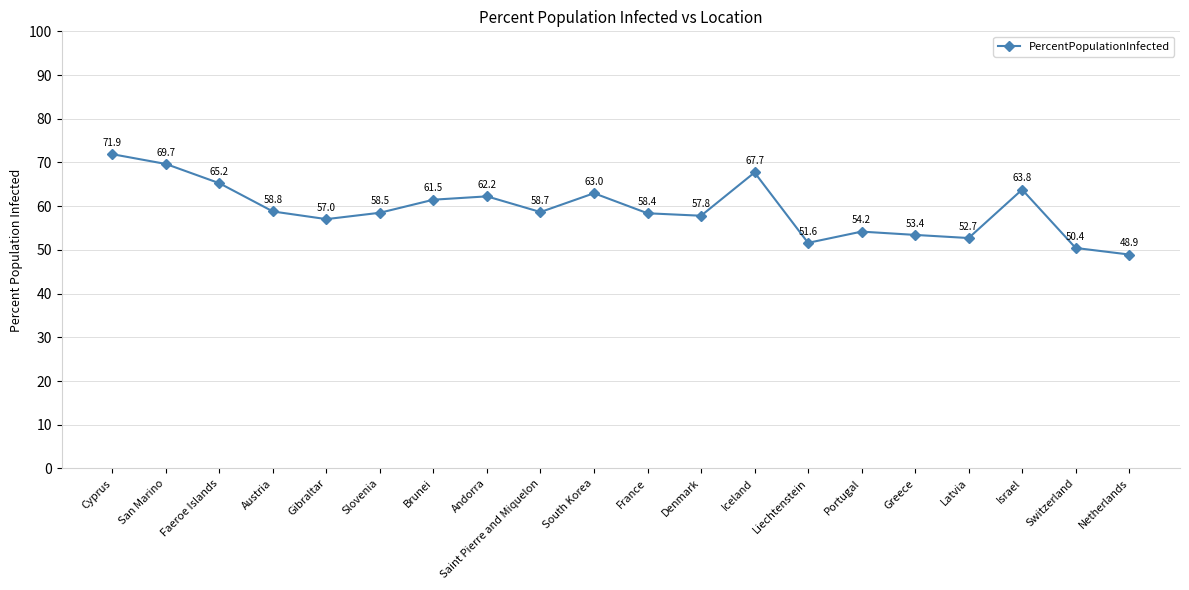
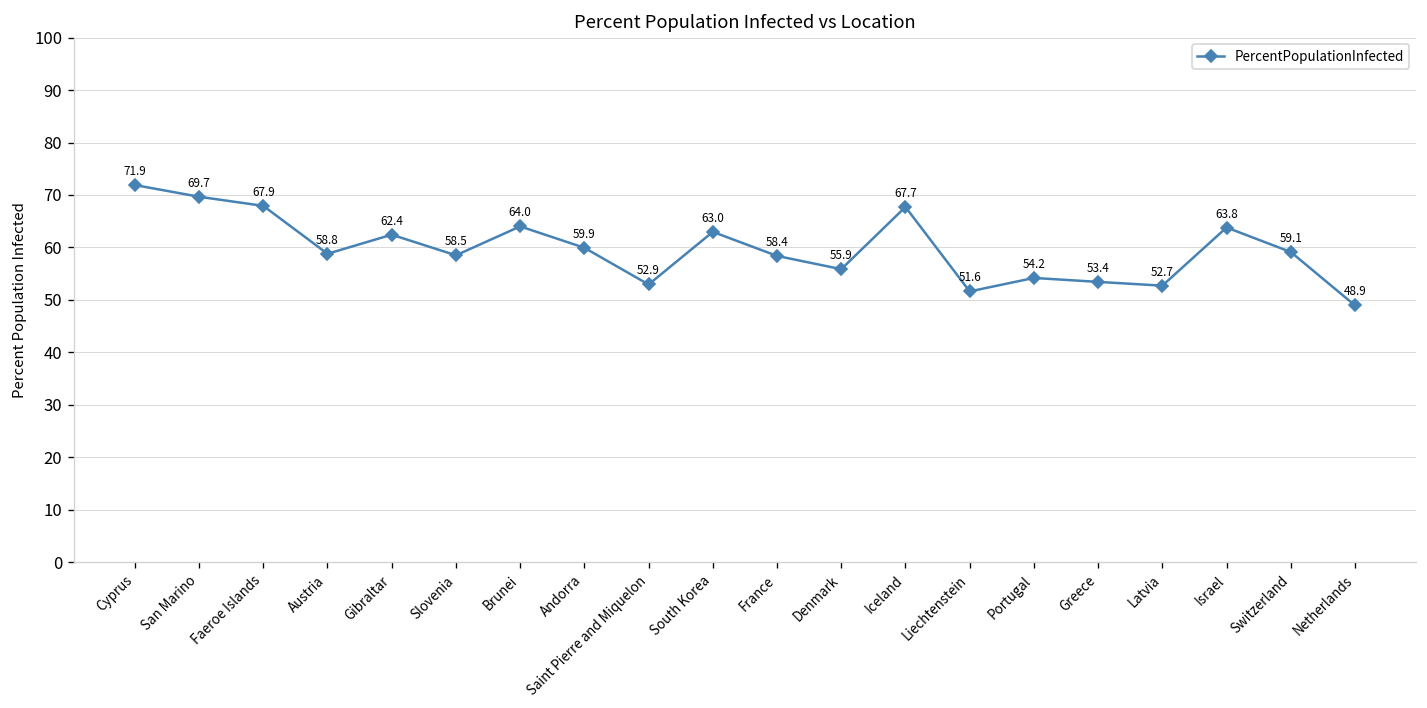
Faeroe Islands: 65.2 -> 67.9
Gibraltar: 57.0 -> 62.4
Brunei: 61.5 -> 64.0
Andorra: 62.2 -> 59.9
Saint Pierre and Miquelon: 58.7 -> 52.9
Denmark: 57.8 -> 55.9
Switzerland: 50.4 -> 59.1
